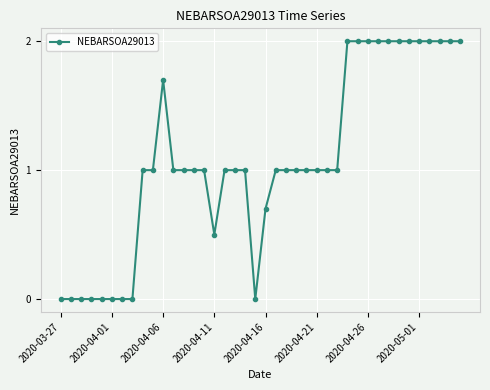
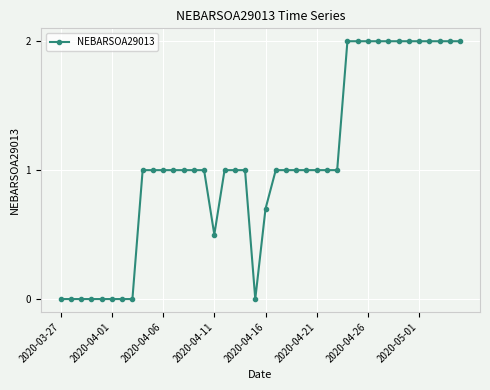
2020-04-06: 1.7 -> 1.0
